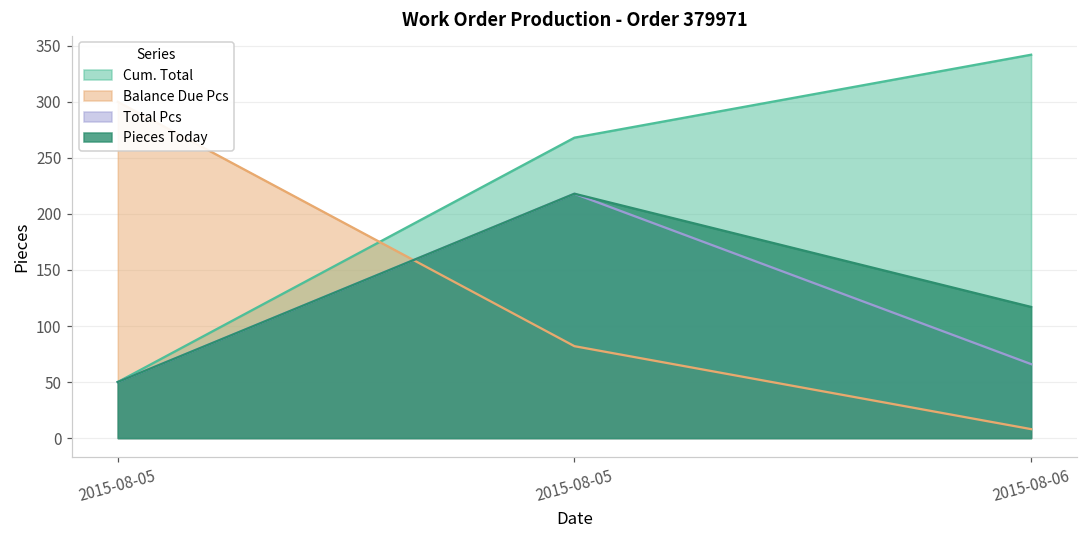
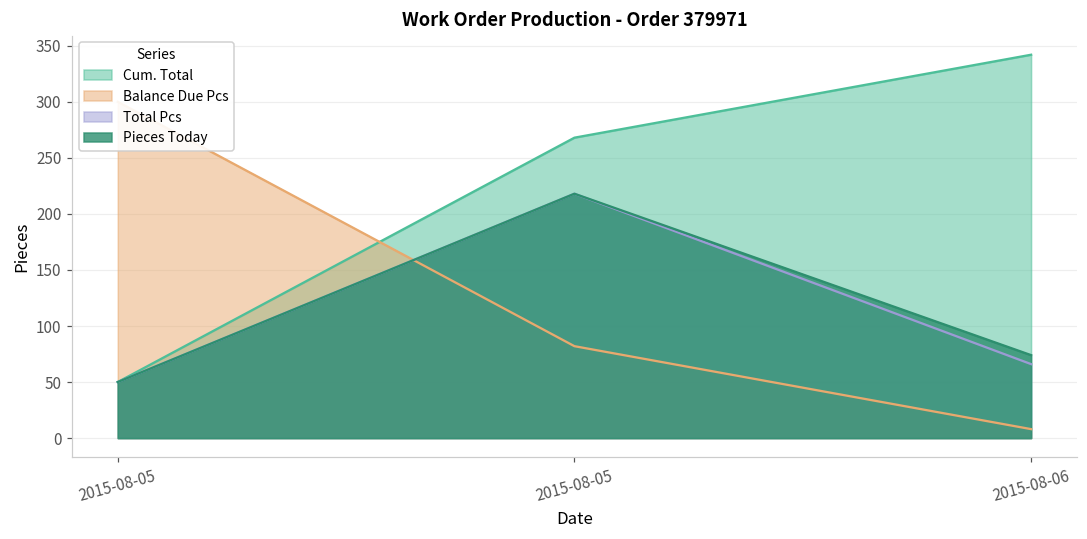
Pieces Today, 2015-08-06: 117 -> 74
